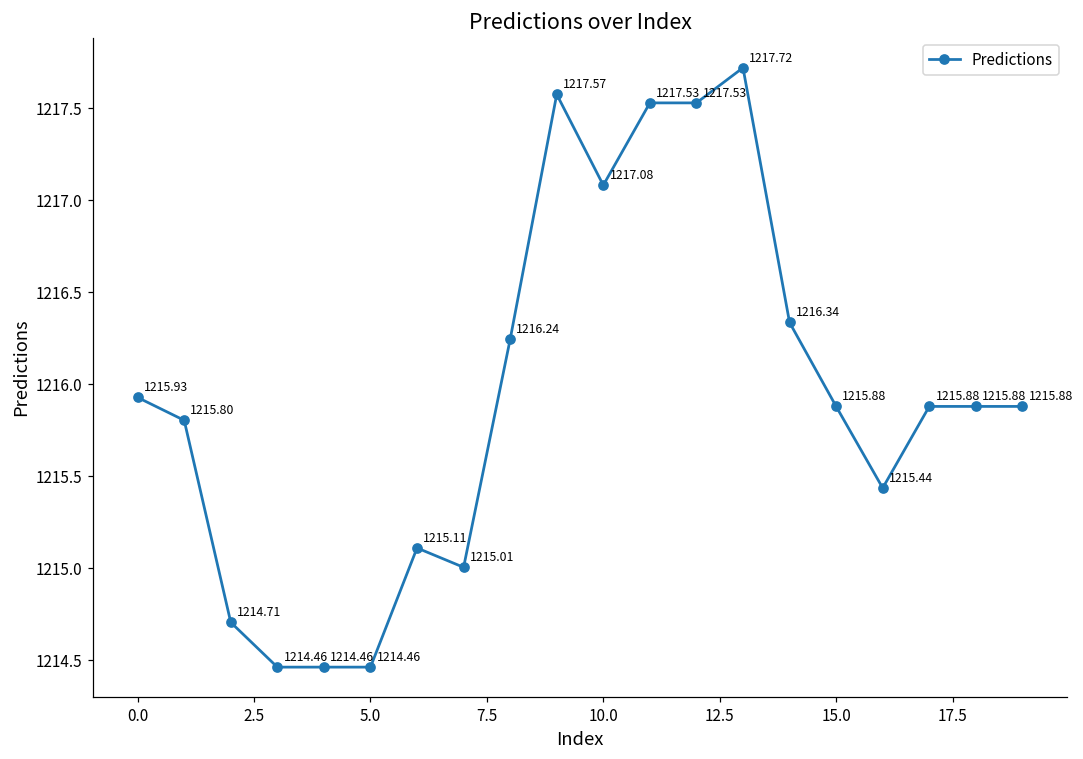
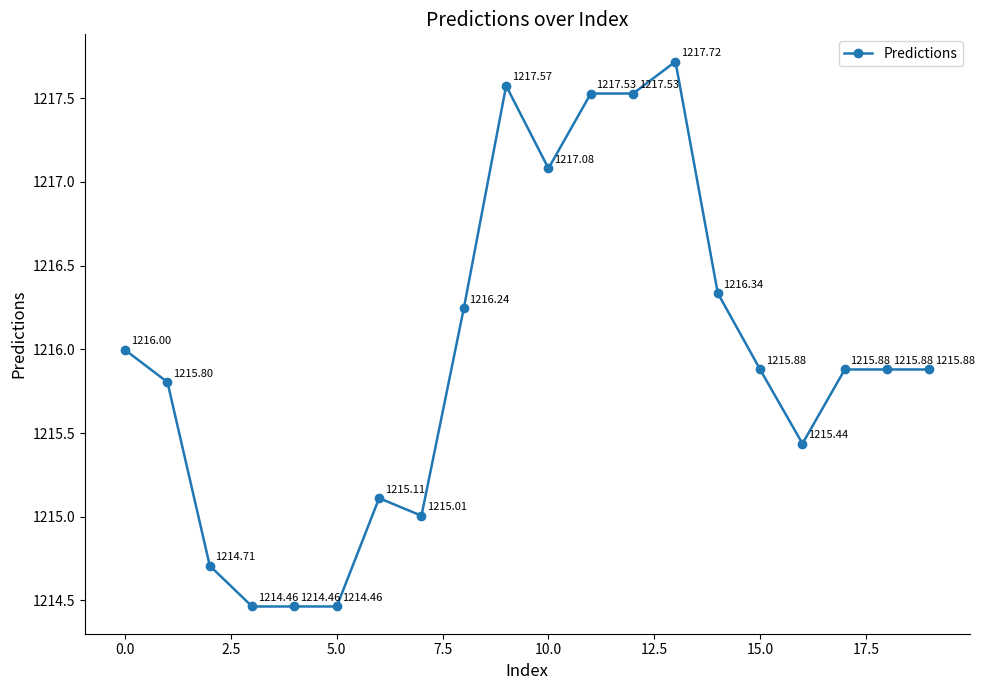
0.0: 1215.93 -> 1216.00
